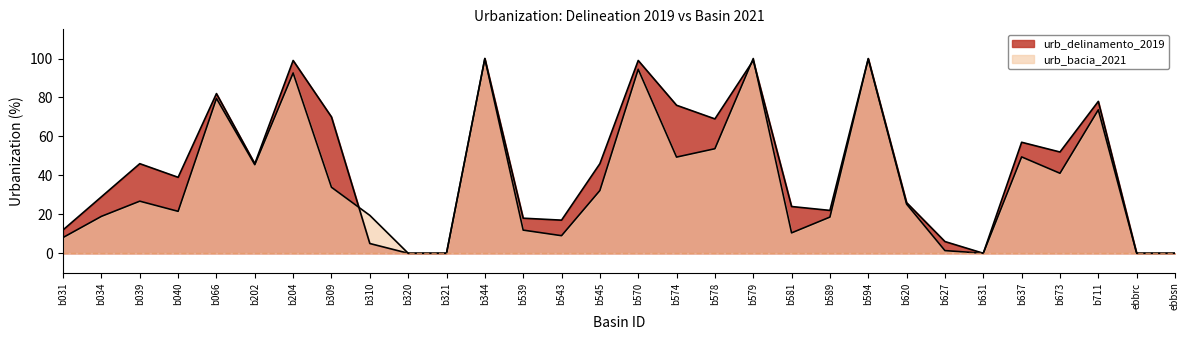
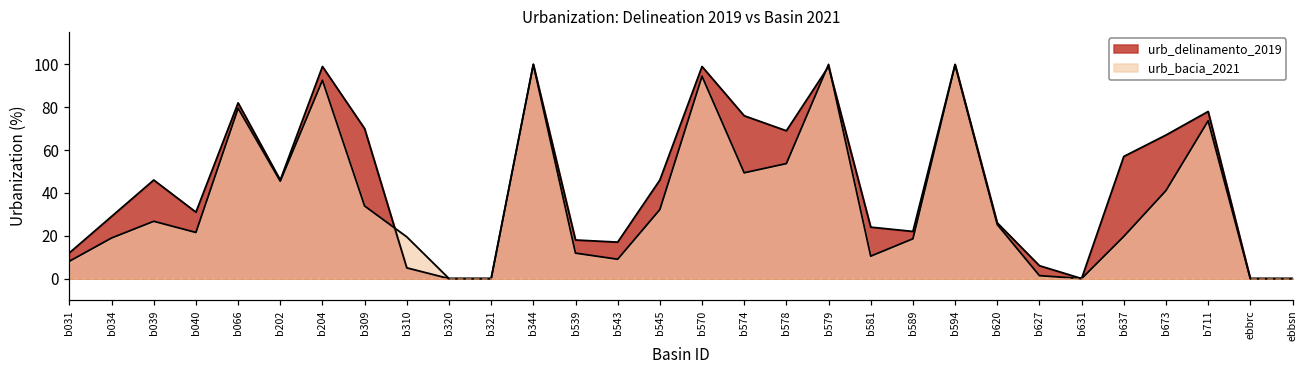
urb_delinamento_2019, b040: 39 -> 31
urb_bacia_2021, b637: 49 -> 20
urb_delinamento_2019, b673: 52 -> 67
